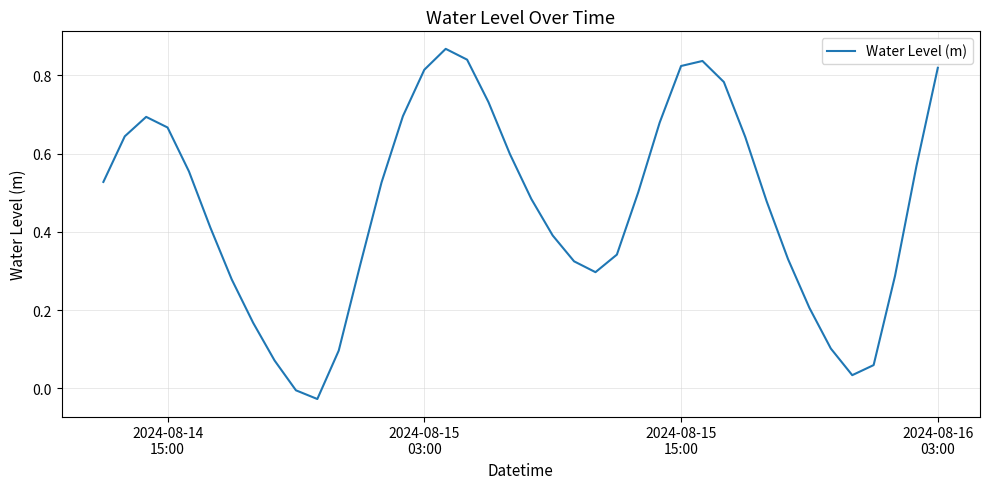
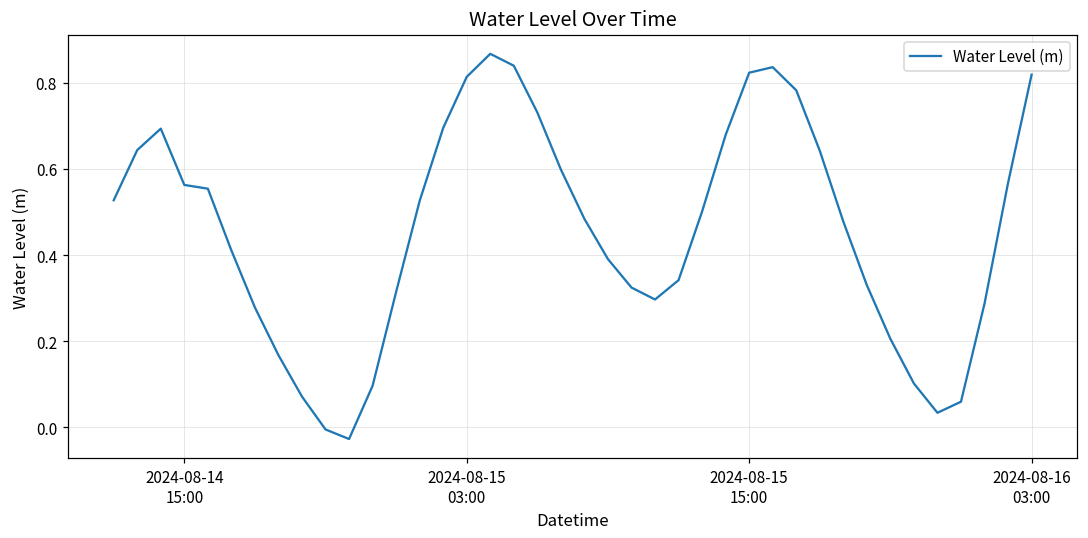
2024-08-14 15:00: 0.67 -> 0.56
